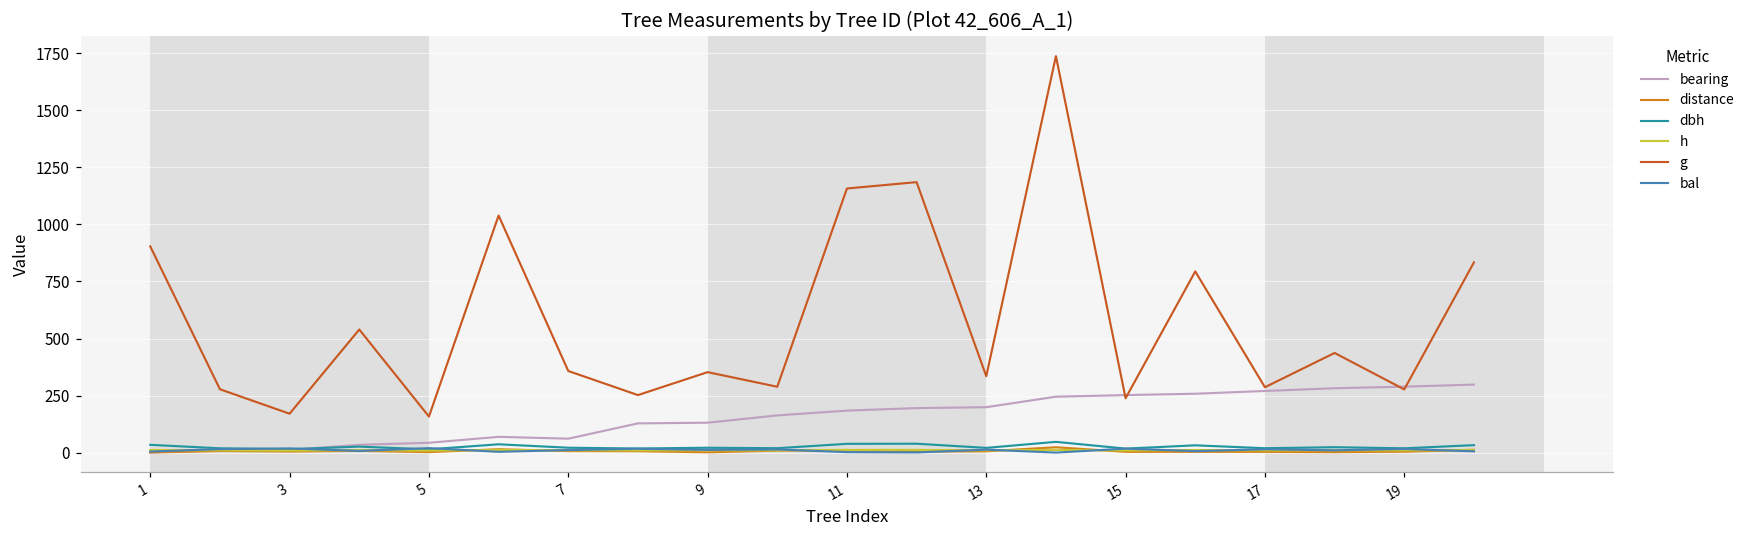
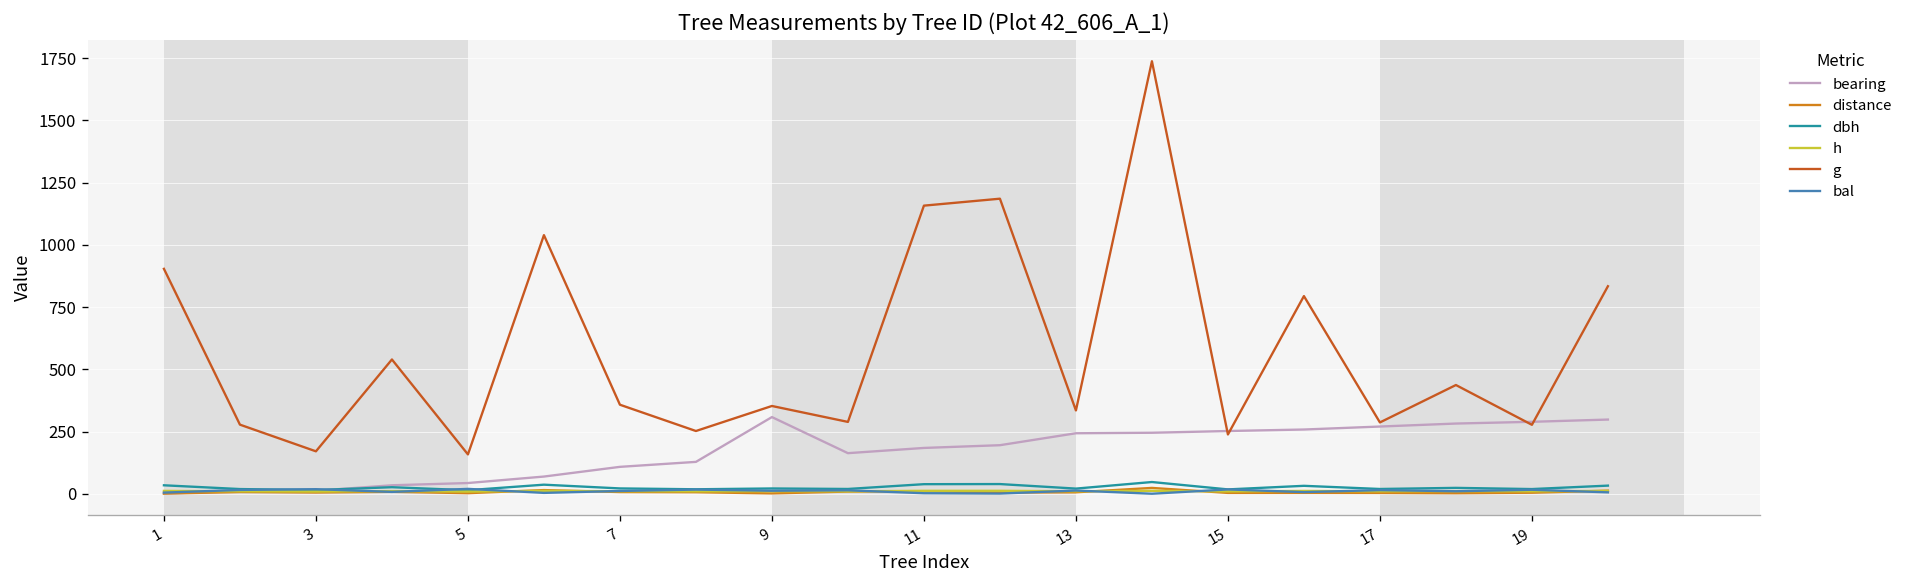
bearing, 7: 60 -> 110
bearing, 9: 130 -> 310
bearing, 13: 200 -> 240
